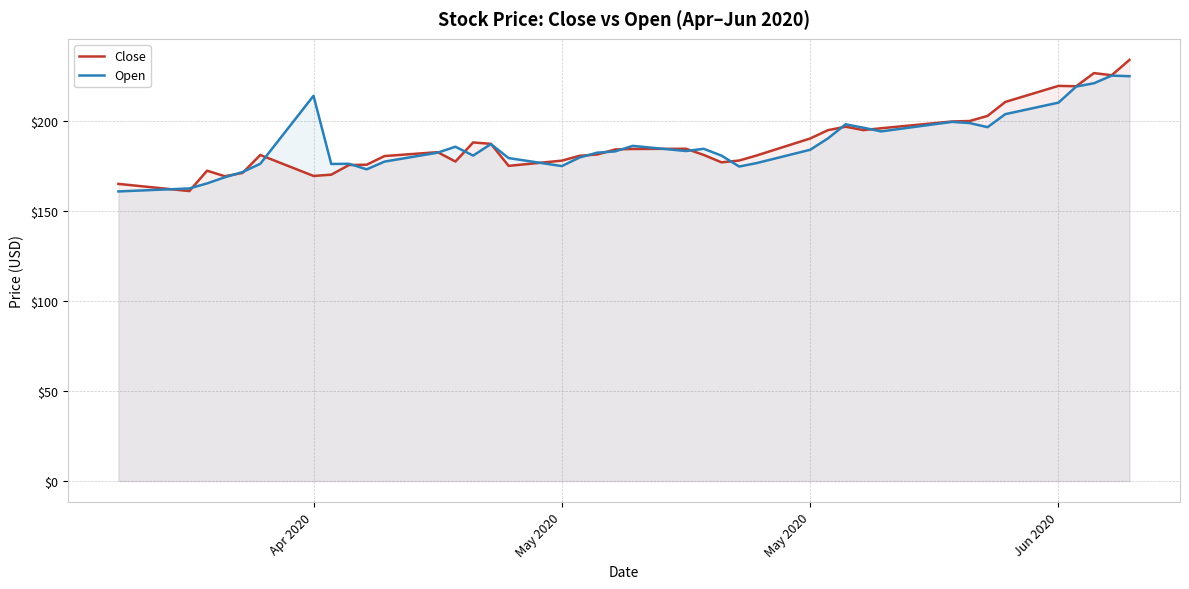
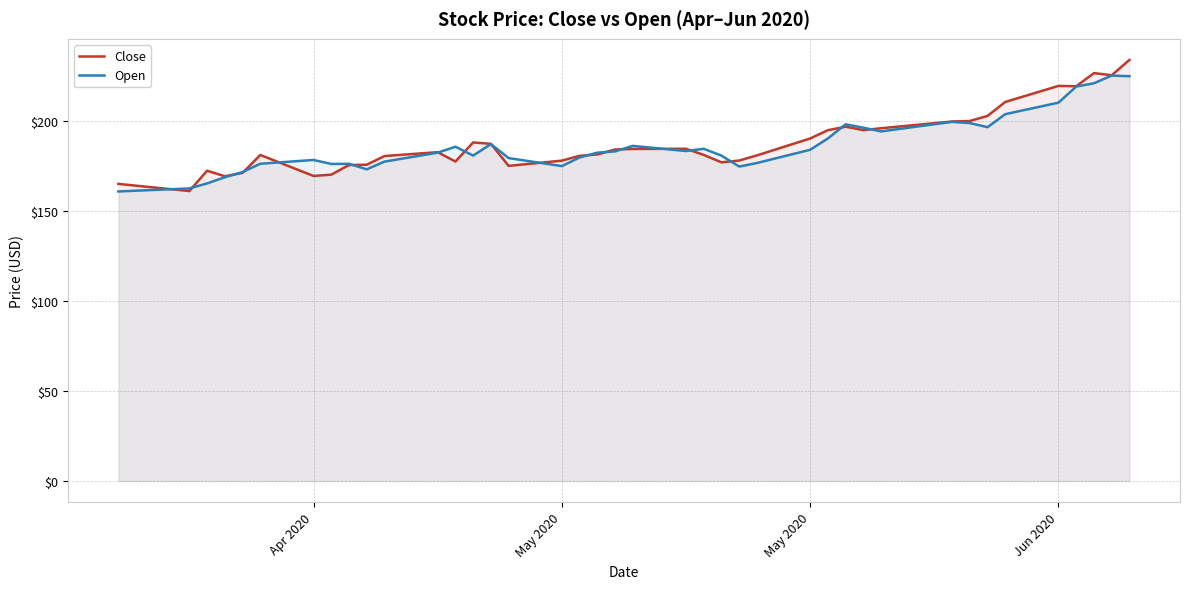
Open, Apr 2020: $214 -> $178
